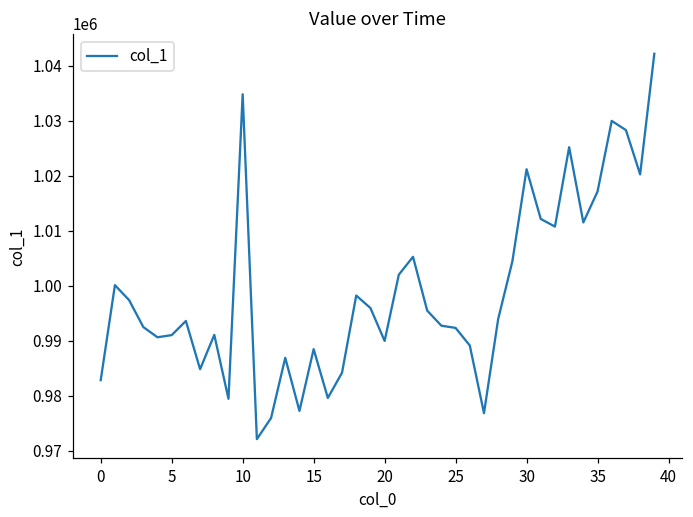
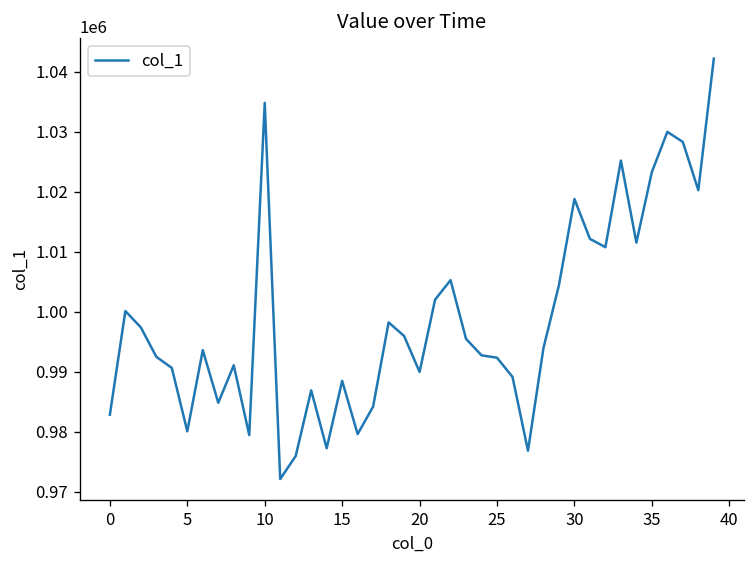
5: 991000 -> 980000
30: 1021000 -> 1019000
35: 1017000 -> 1023000
